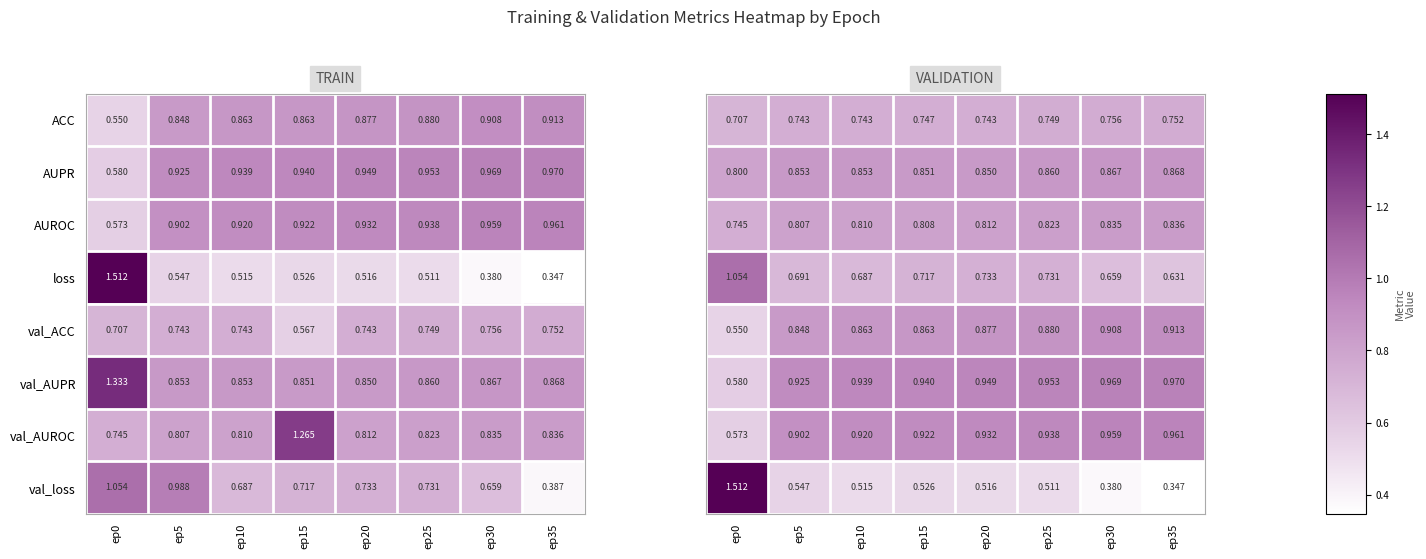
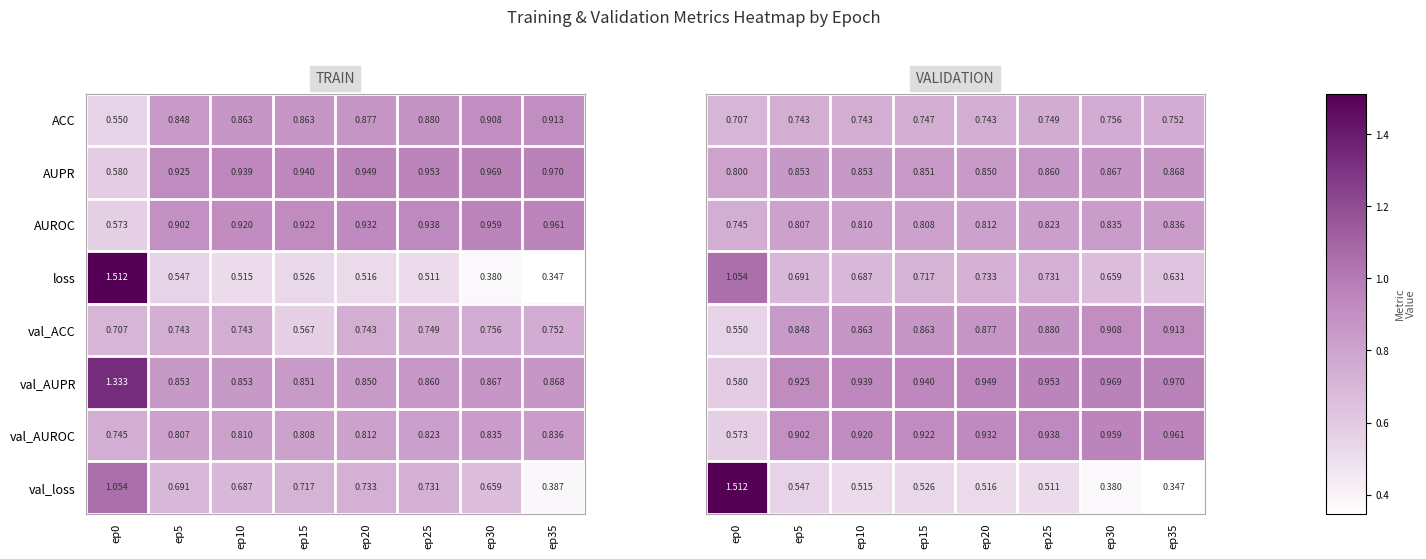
TRAIN, val_AUROC, ep15: 1.265 -> 0.808
TRAIN, val_loss, ep5: 0.988 -> 0.691
